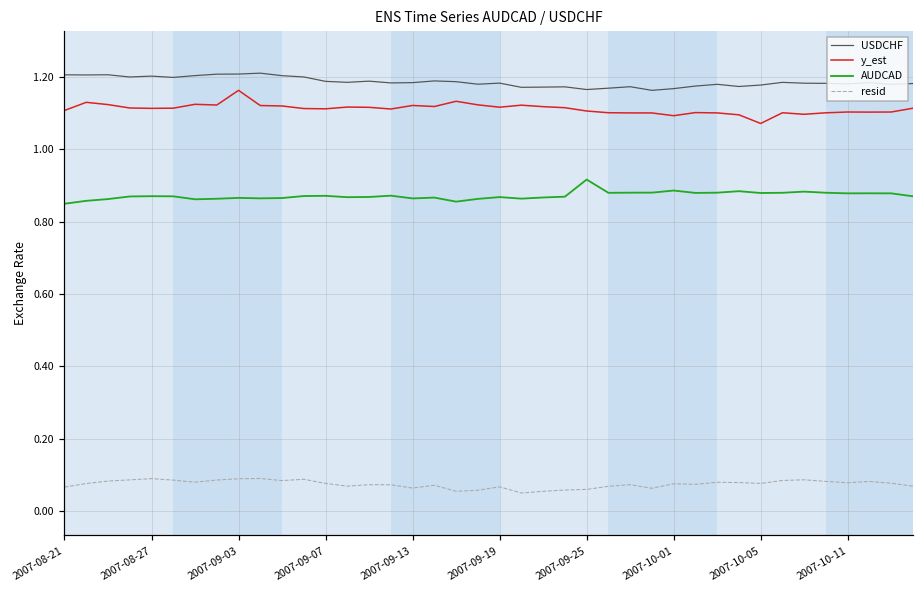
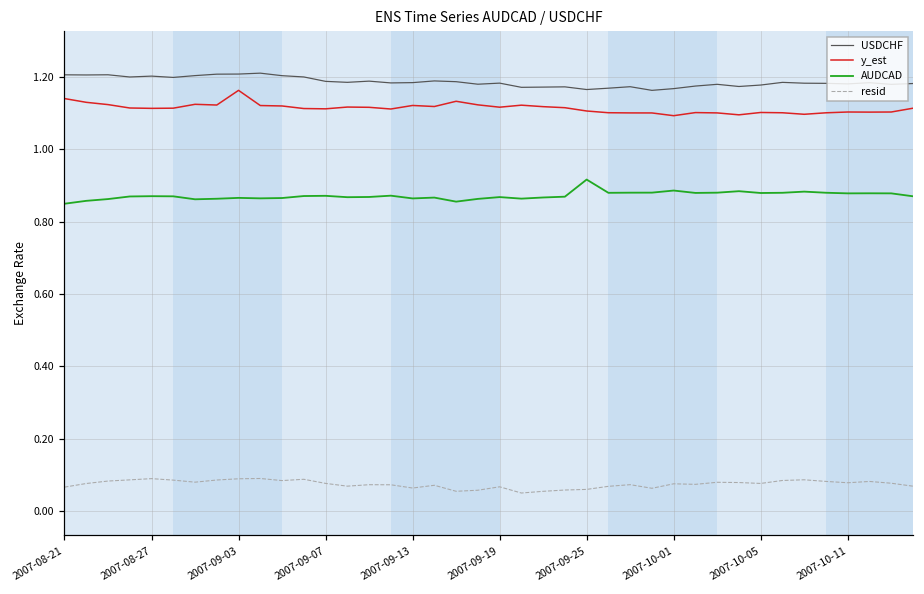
y_est, 2007-08-21: 1.11 -> 1.14
y_est, 2007-10-05: 1.07 -> 1.10
